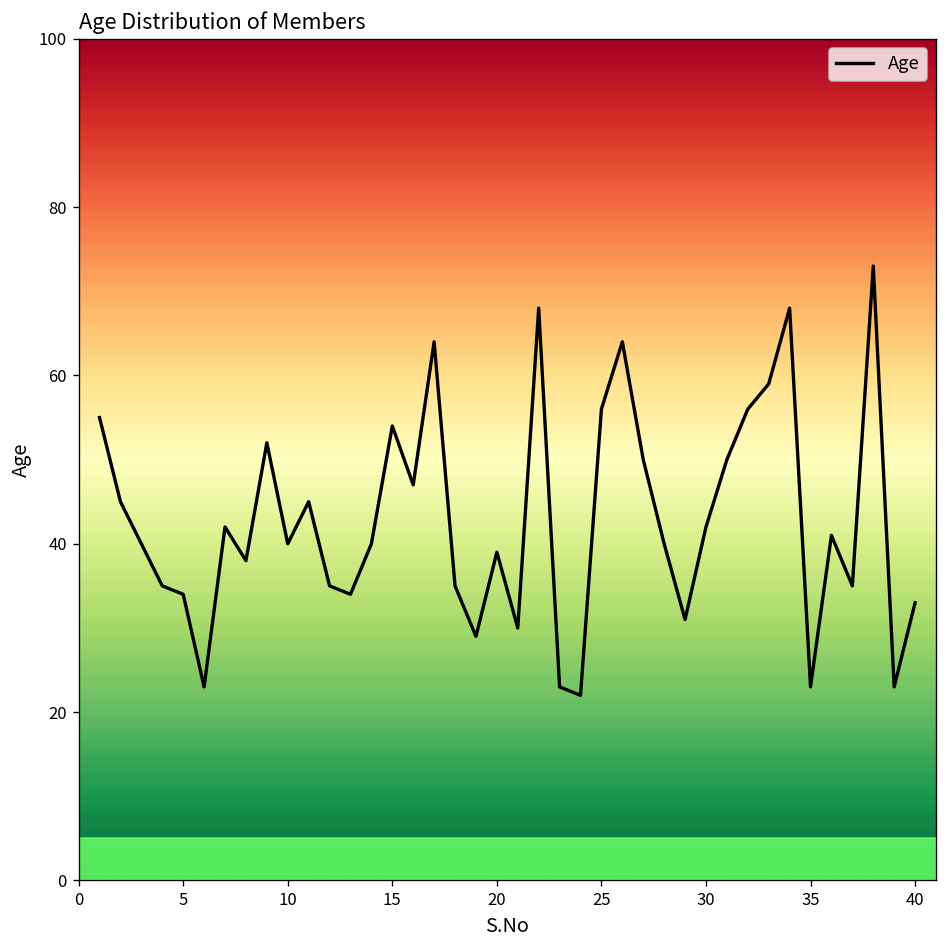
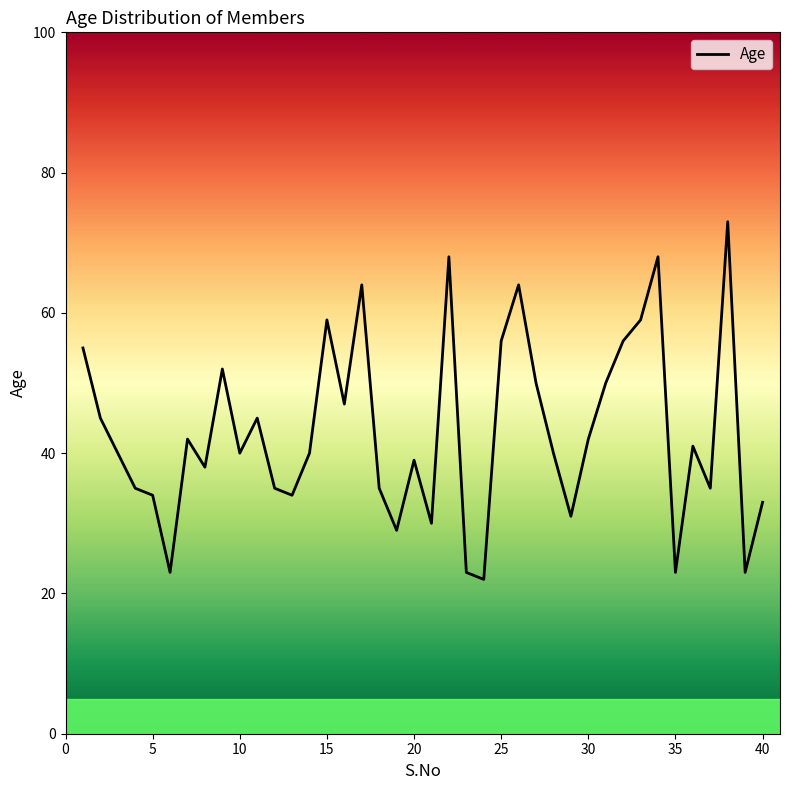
15: 54 -> 59
